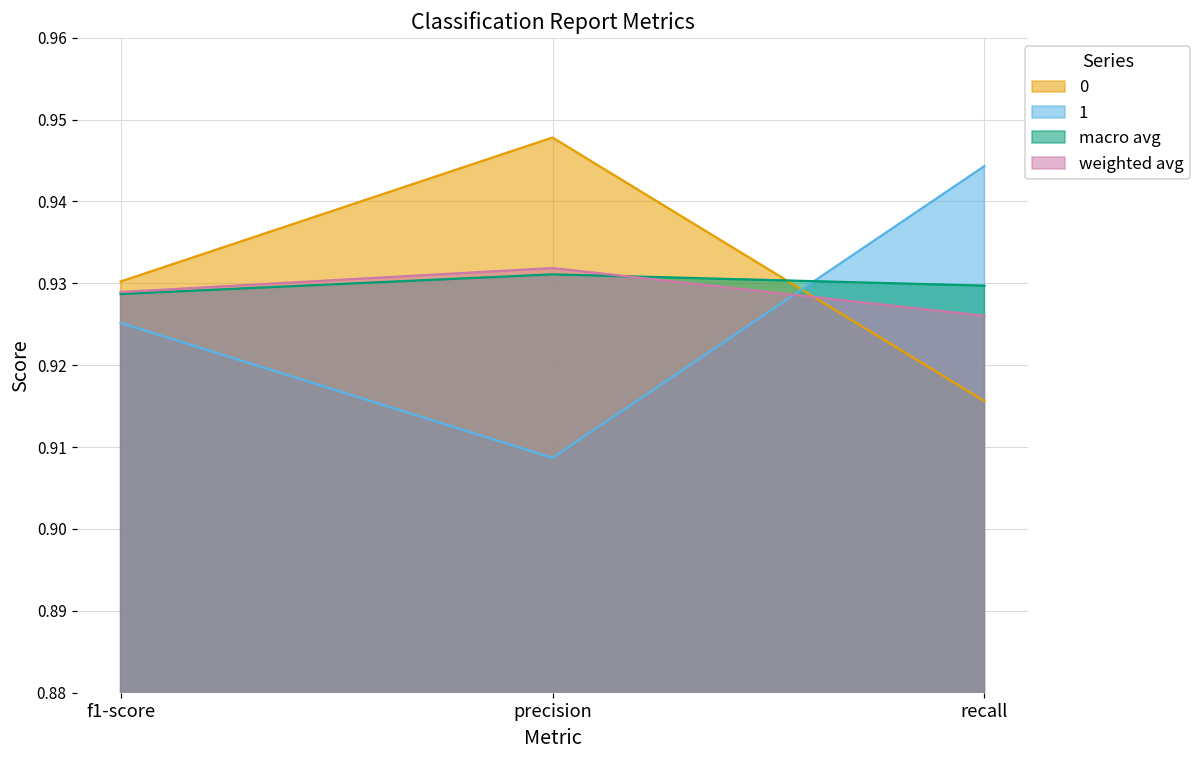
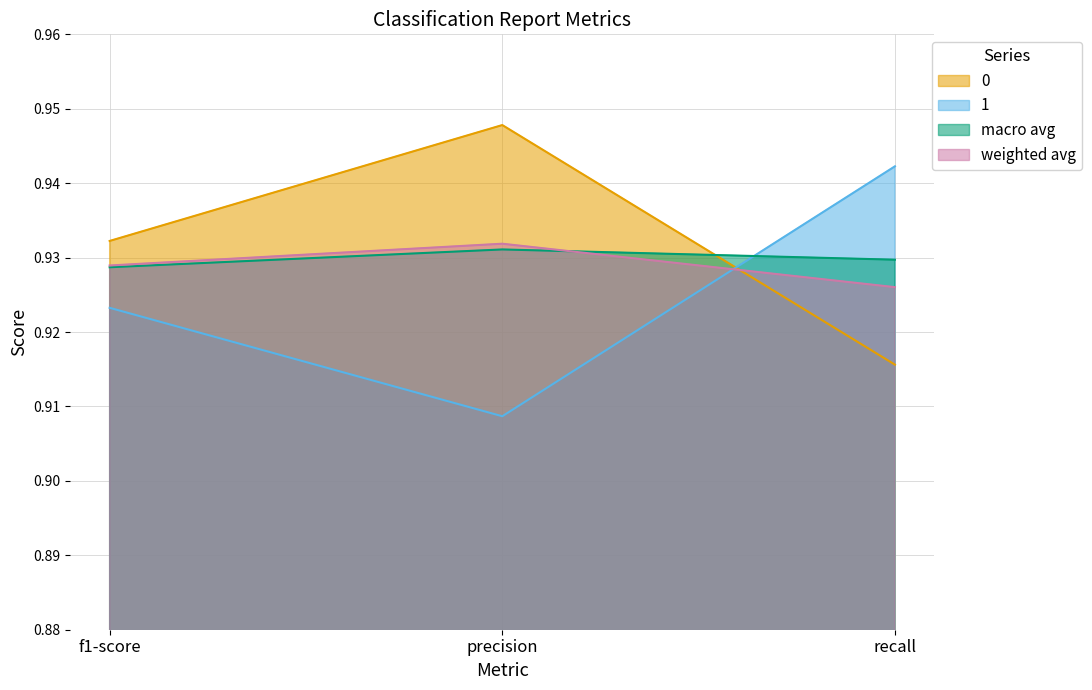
0, f1-score: 0.930 -> 0.932
1, f1-score: 0.925 -> 0.923
1, recall: 0.944 -> 0.942
